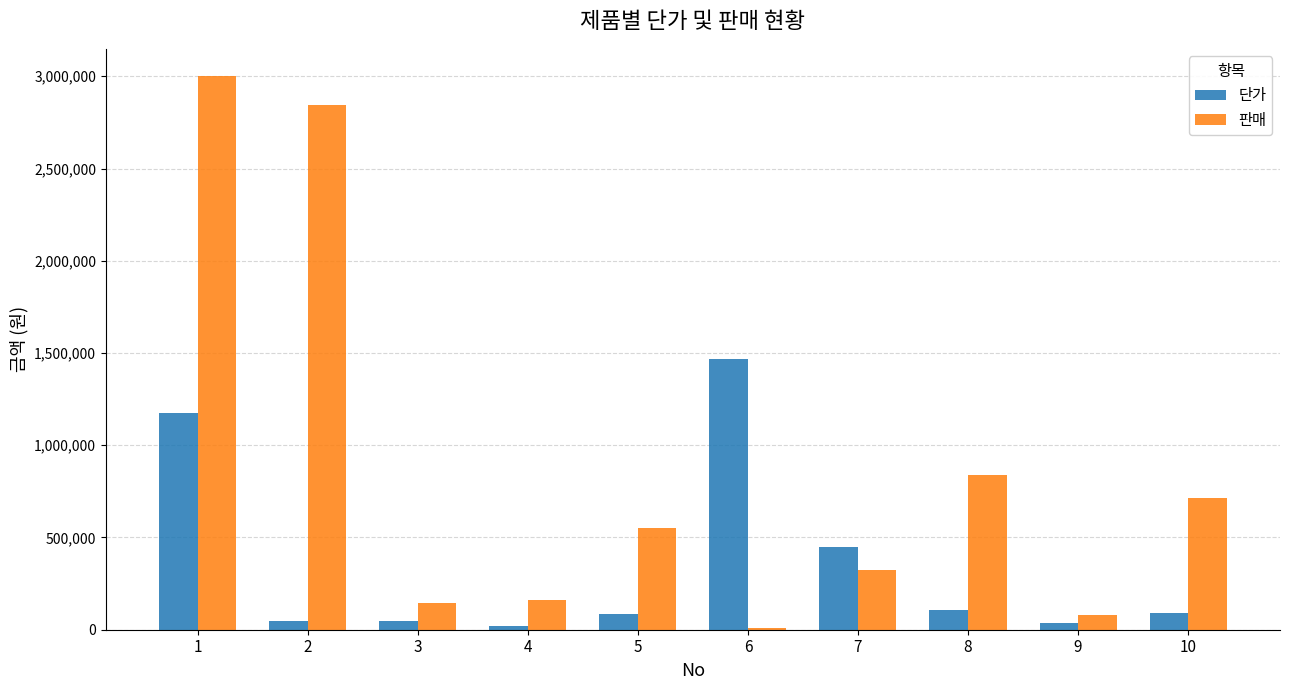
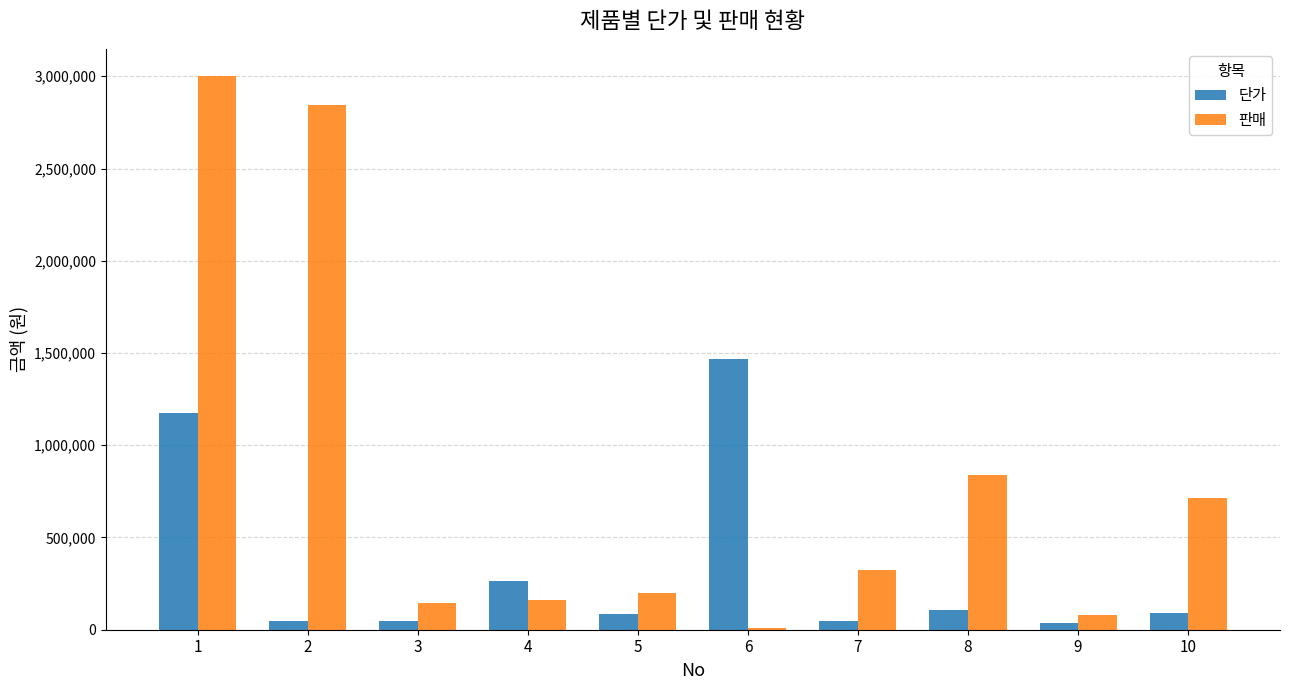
단가, 4: 20,000 -> 270,000
판매, 5: 550,000 -> 200,000
단가, 7: 450,000 -> 50,000
